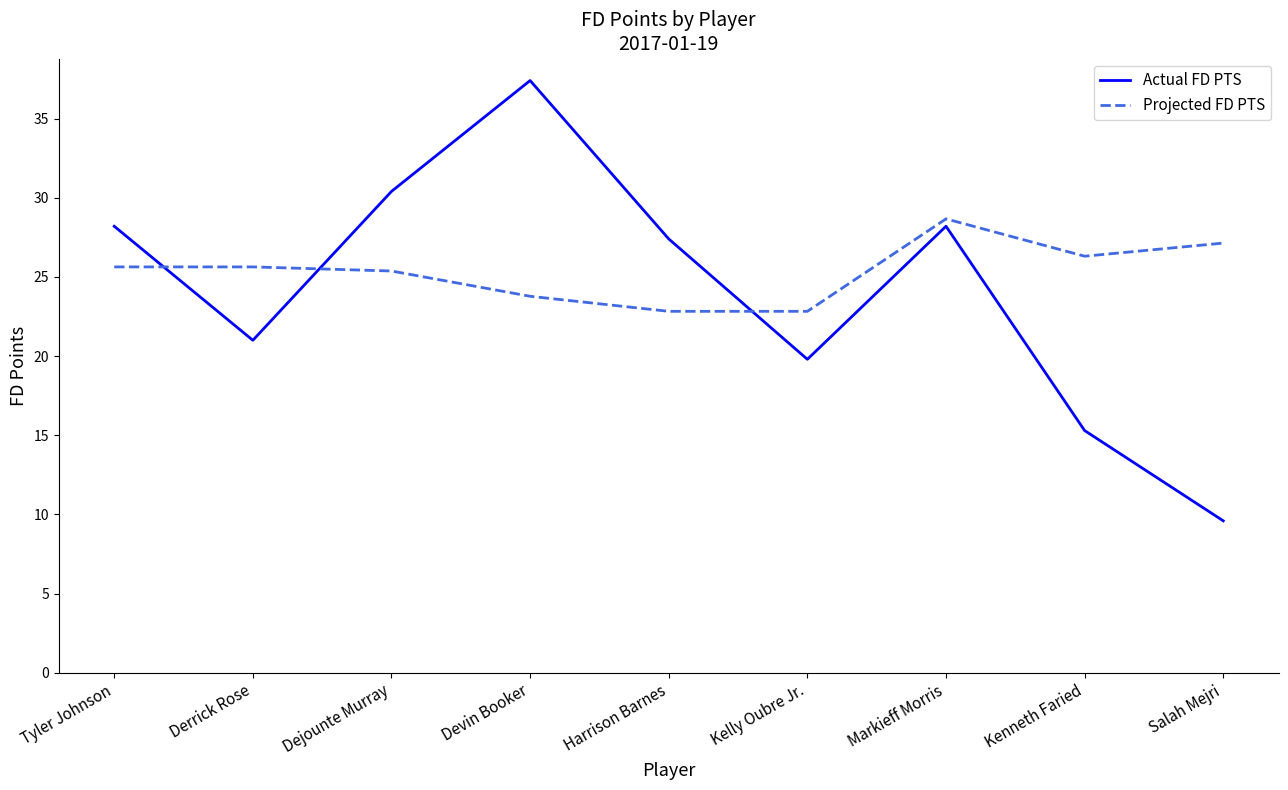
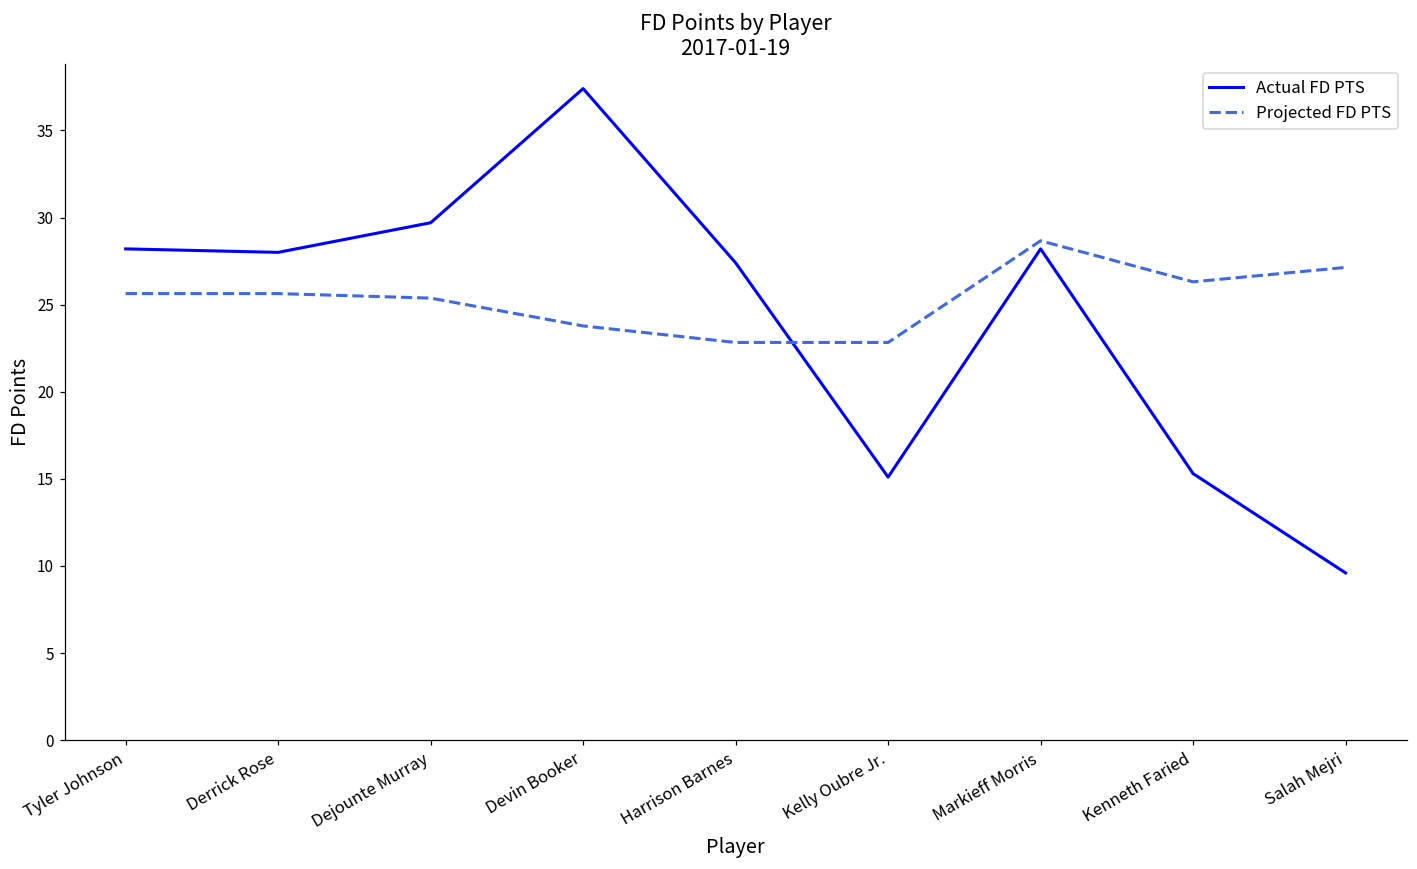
Actual FD PTS, Derrick Rose: 21 -> 28
Actual FD PTS, Dejounte Murray: 30.4 -> 29.7
Actual FD PTS, Kelly Oubre Jr.: 19.8 -> 15.1
